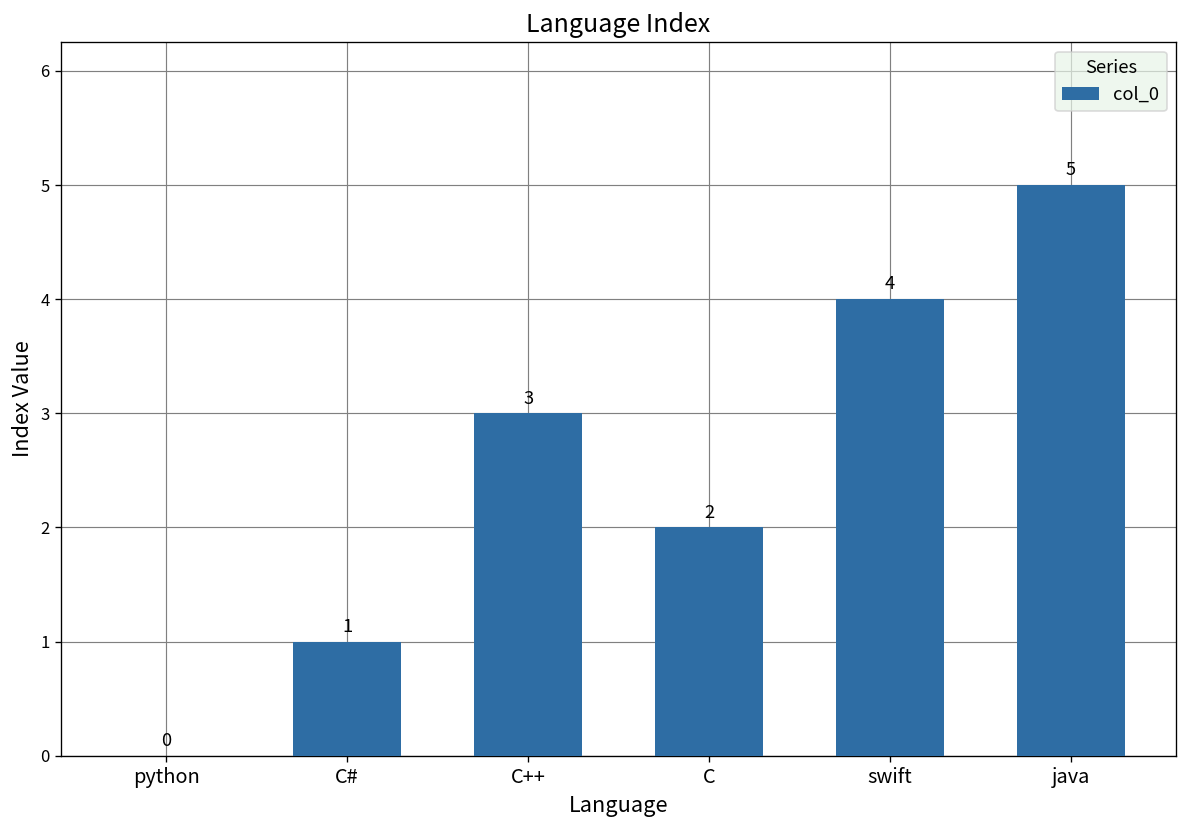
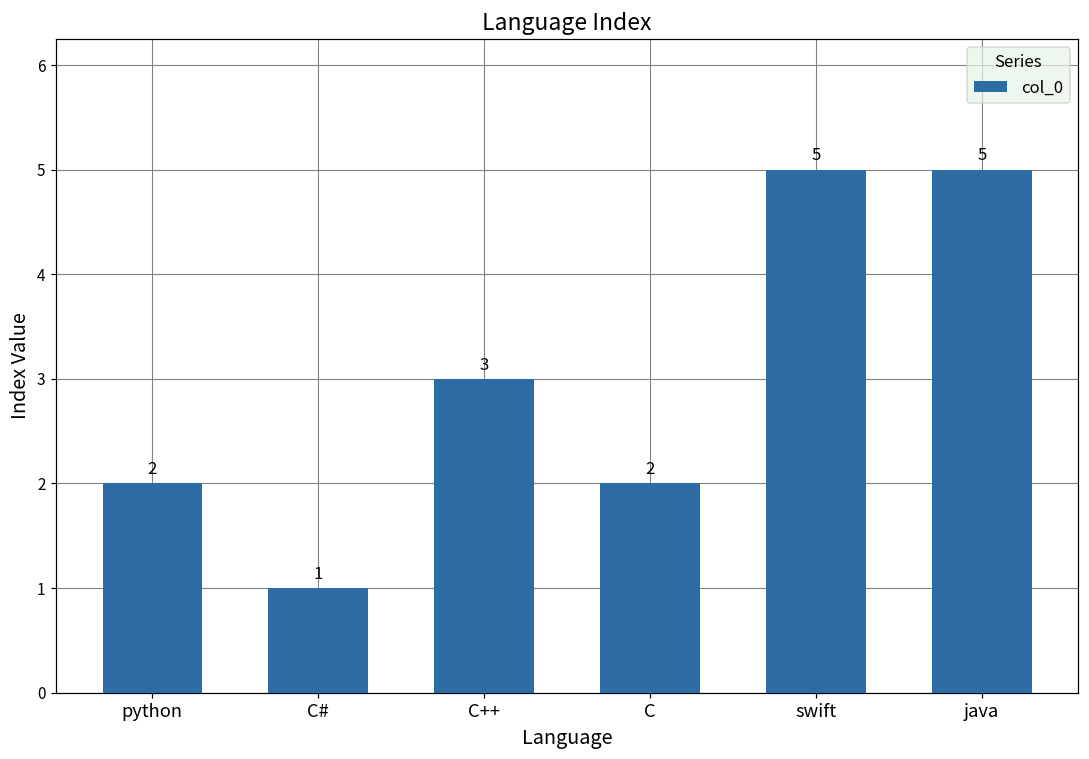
python: 0 -> 2
swift: 4 -> 5
